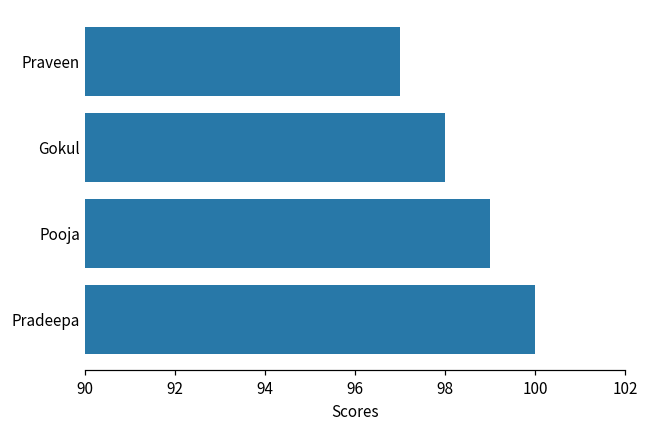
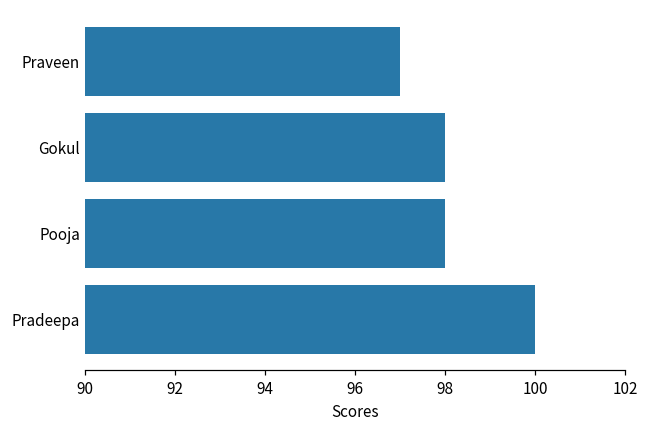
Pooja: 99 -> 98
